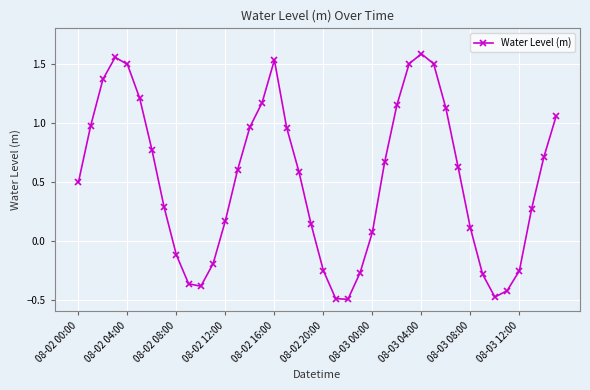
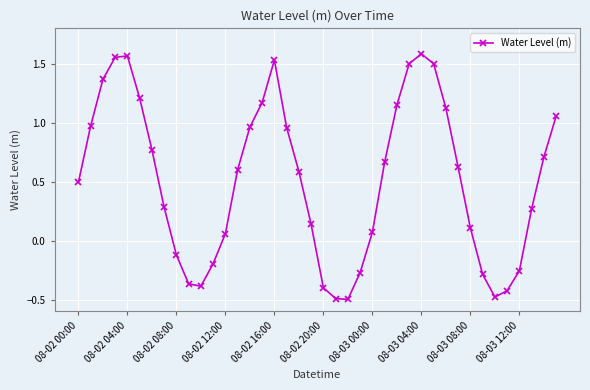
08-02 04:00: 1.50 -> 1.57
08-02 12:00: 0.17 -> 0.06
08-02 20:00: -0.25 -> -0.40
